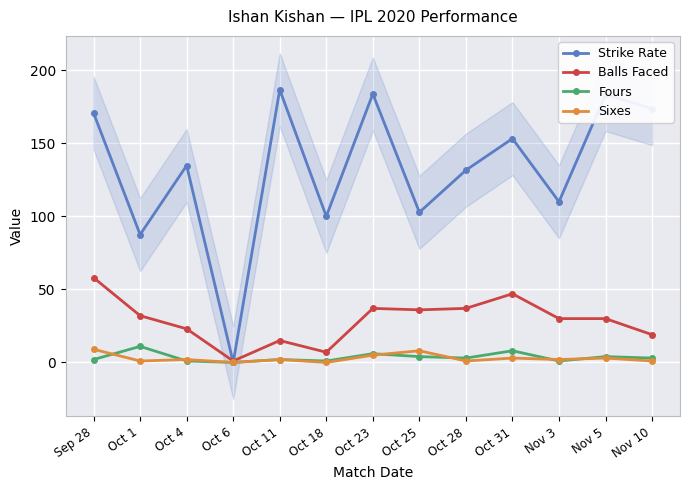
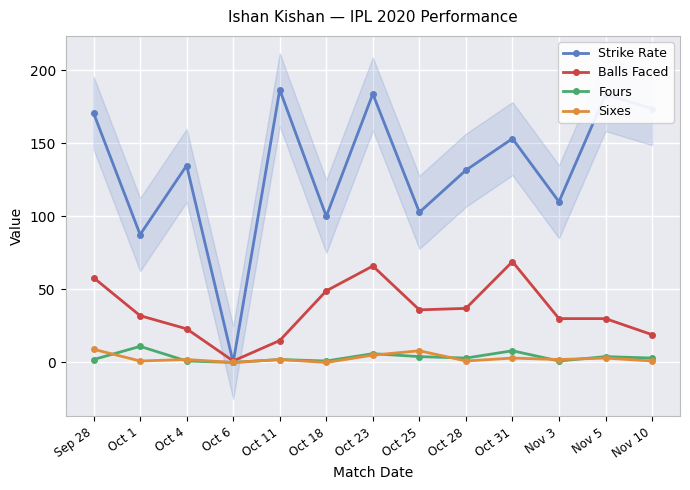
Balls Faced, Oct 18: 7 -> 49
Balls Faced, Oct 23: 37 -> 66
Balls Faced, Oct 31: 47 -> 69
